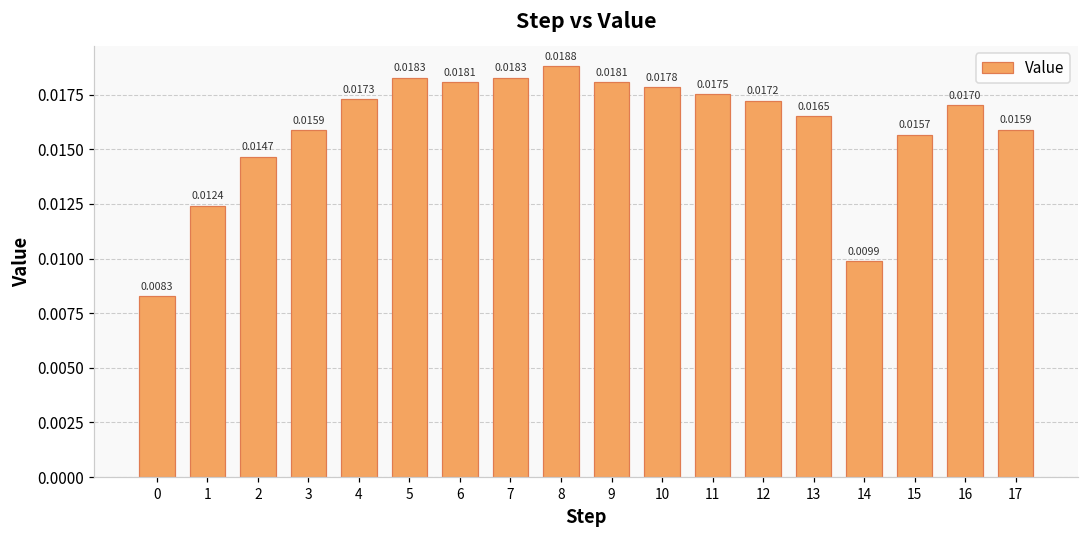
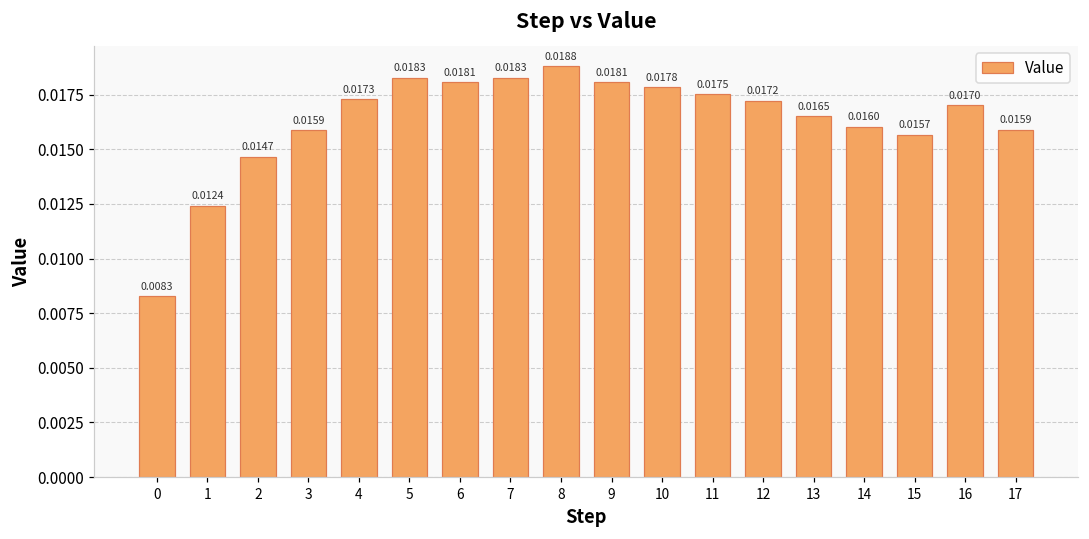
14: 0.0099 -> 0.0160
